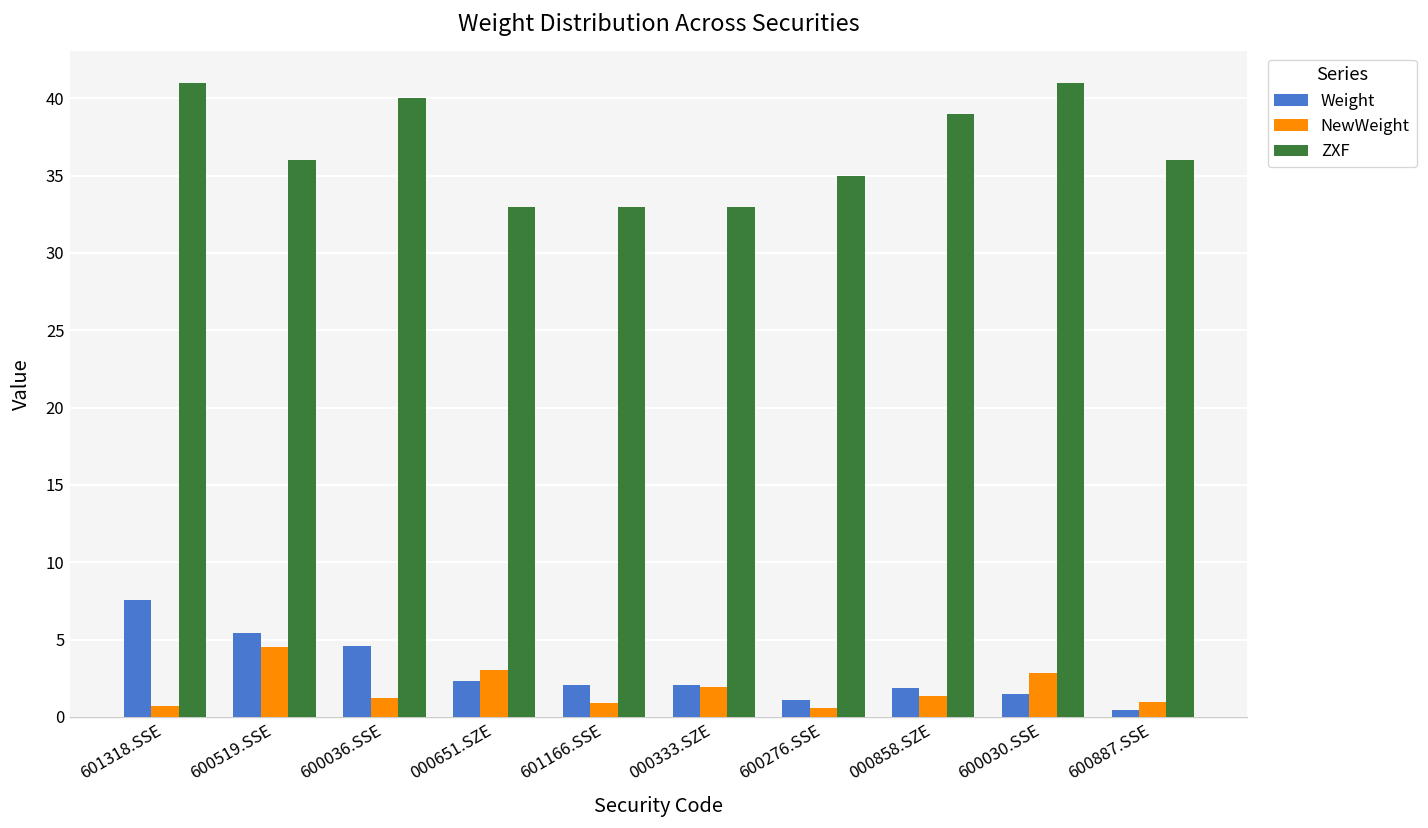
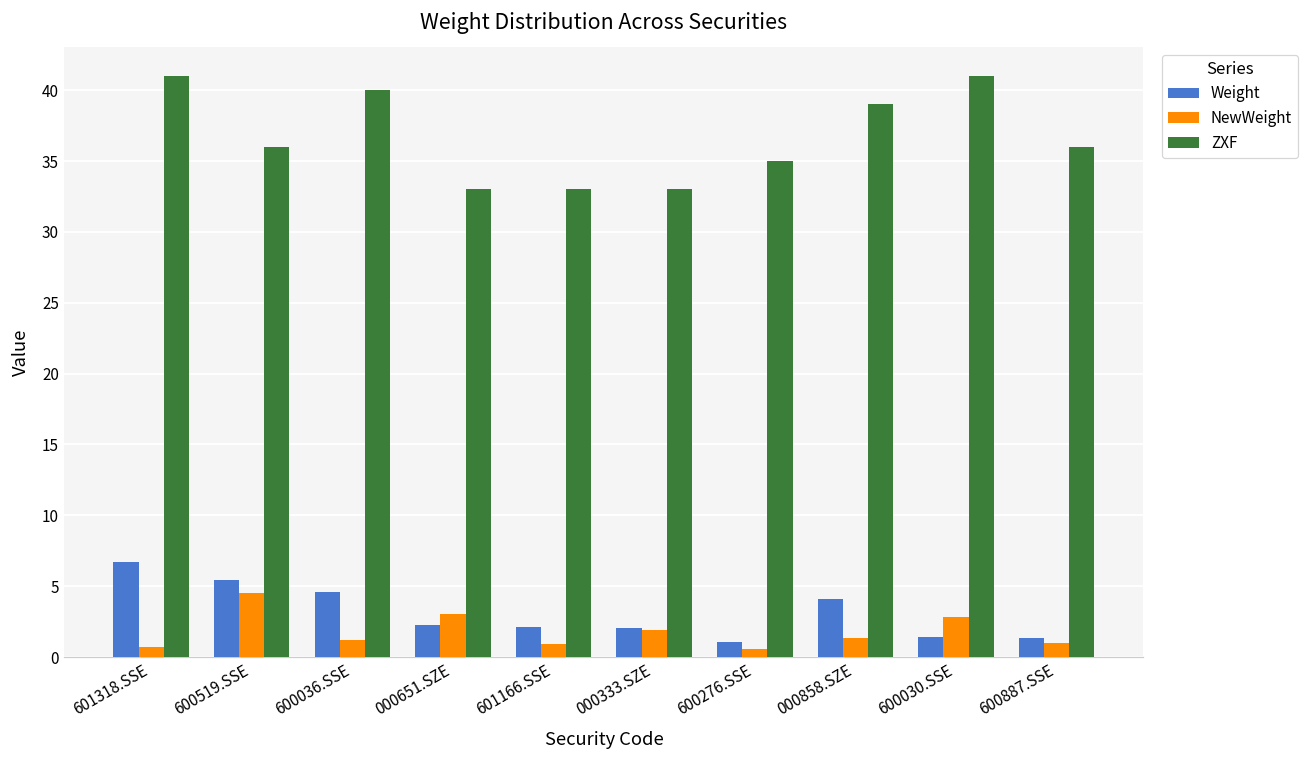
Weight, 601318.SSE: 7.5 -> 6.7
Weight, 000858.SZE: 1.9 -> 4.1
Weight, 600887.SSE: 0.4 -> 1.4
